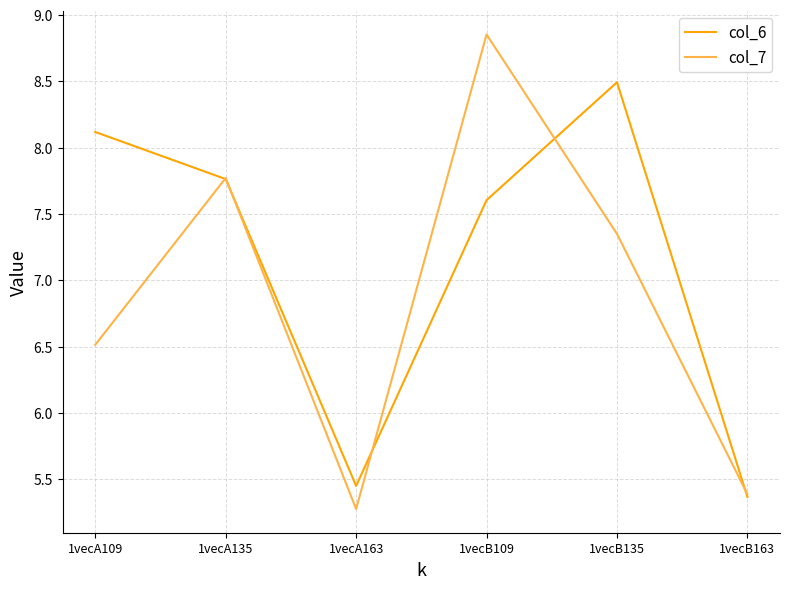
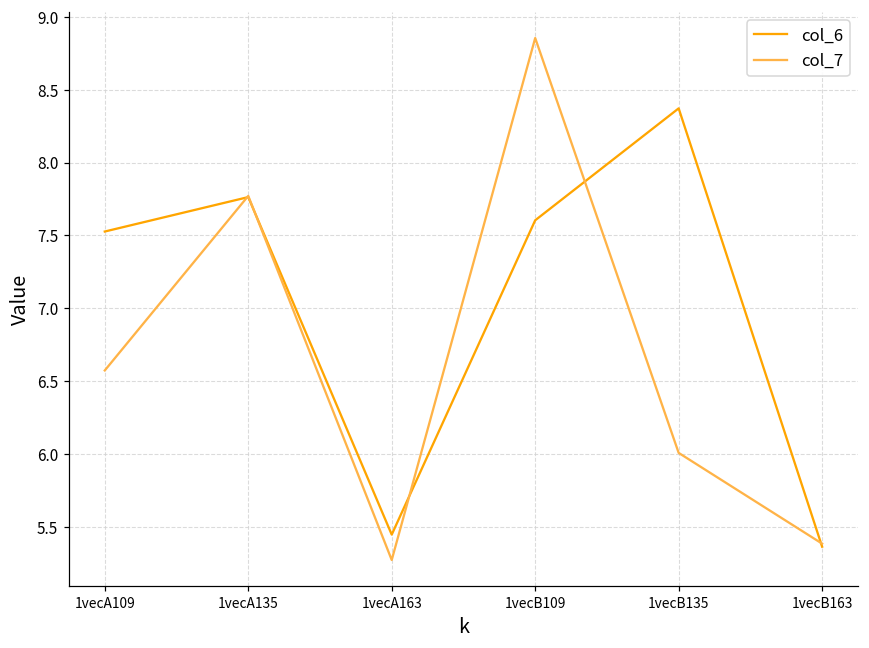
col_6, 1vecA109: 8.12 -> 7.53
col_7, 1vecA109: 6.51 -> 6.58
col_6, 1vecB135: 8.49 -> 8.37
col_7, 1vecB135: 7.35 -> 6.01
